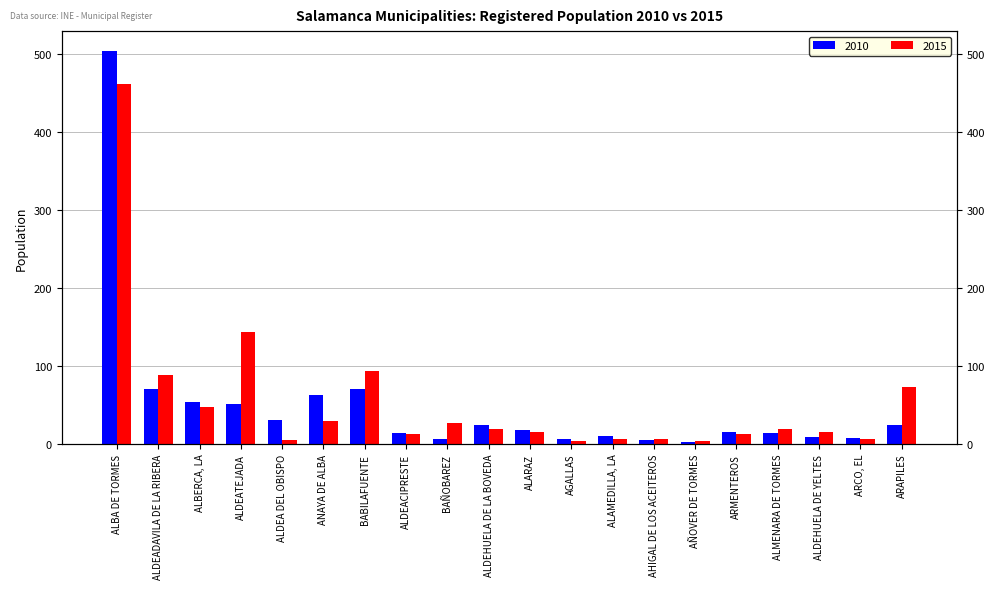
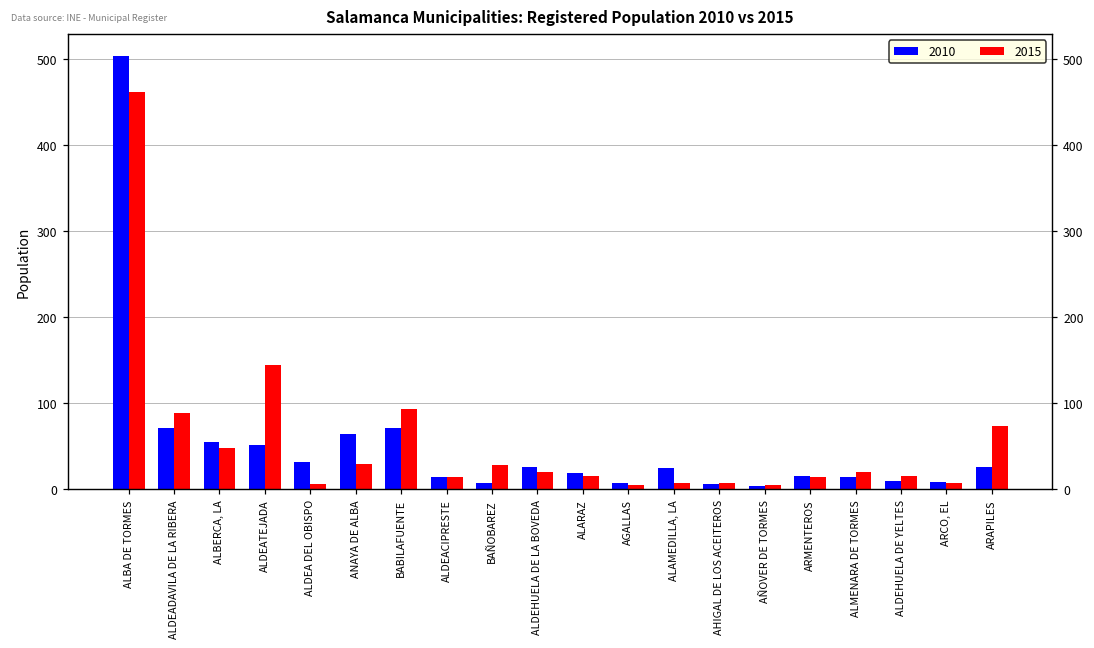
2010, ALAMEDILLA, LA: 10 -> 20
